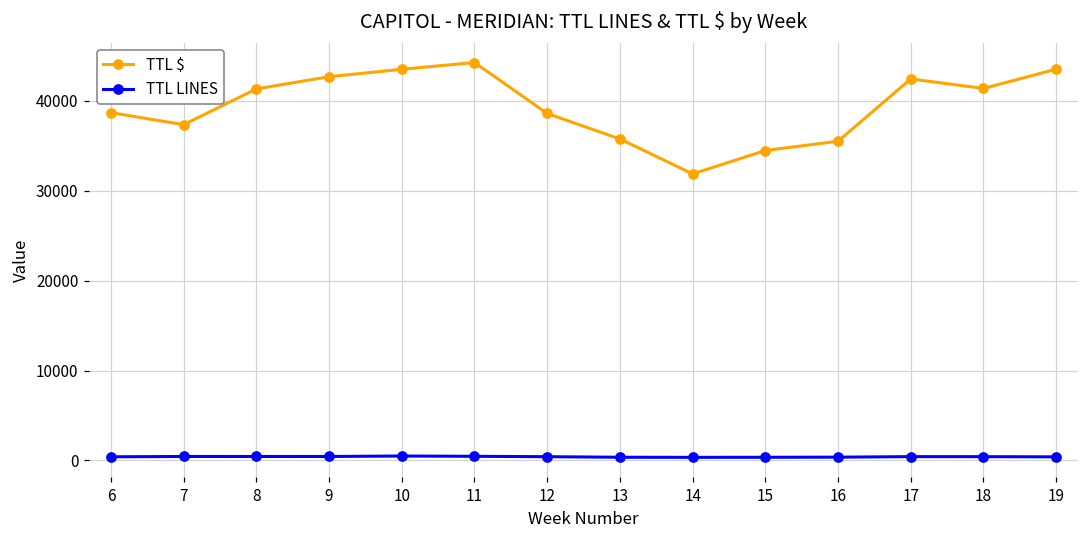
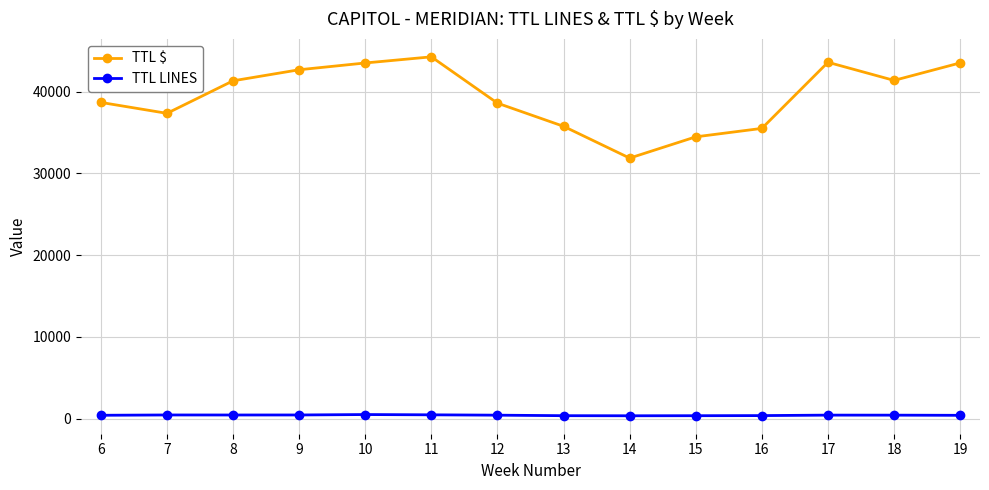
TTL $, 17: 42000 -> 44000
